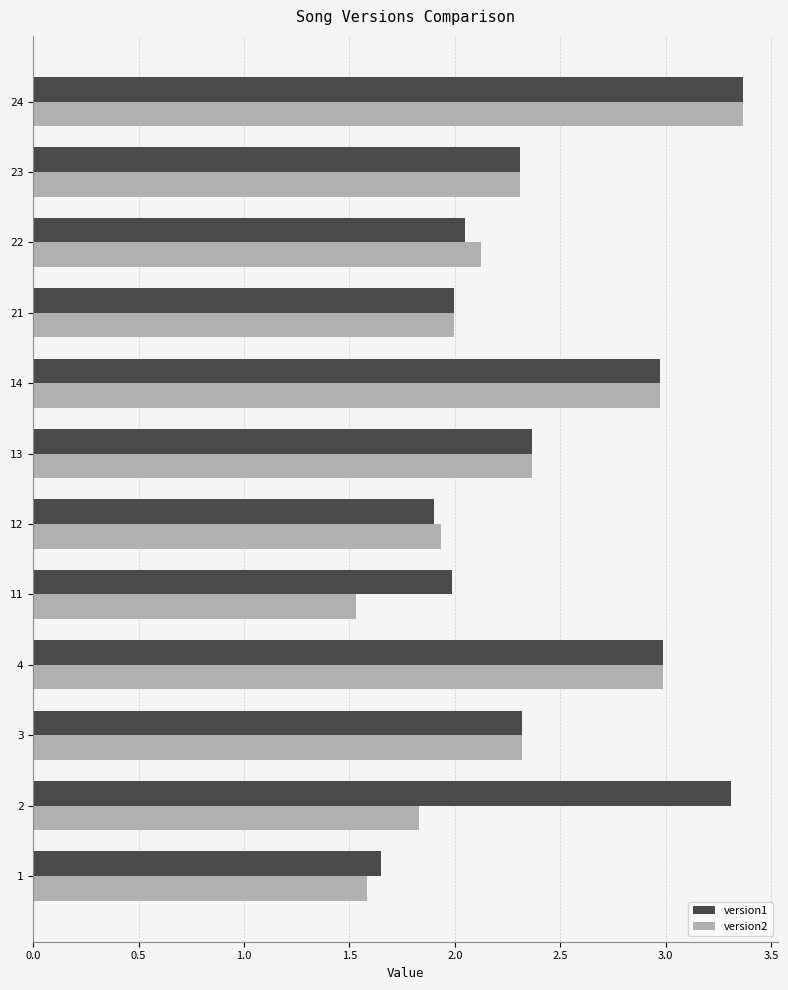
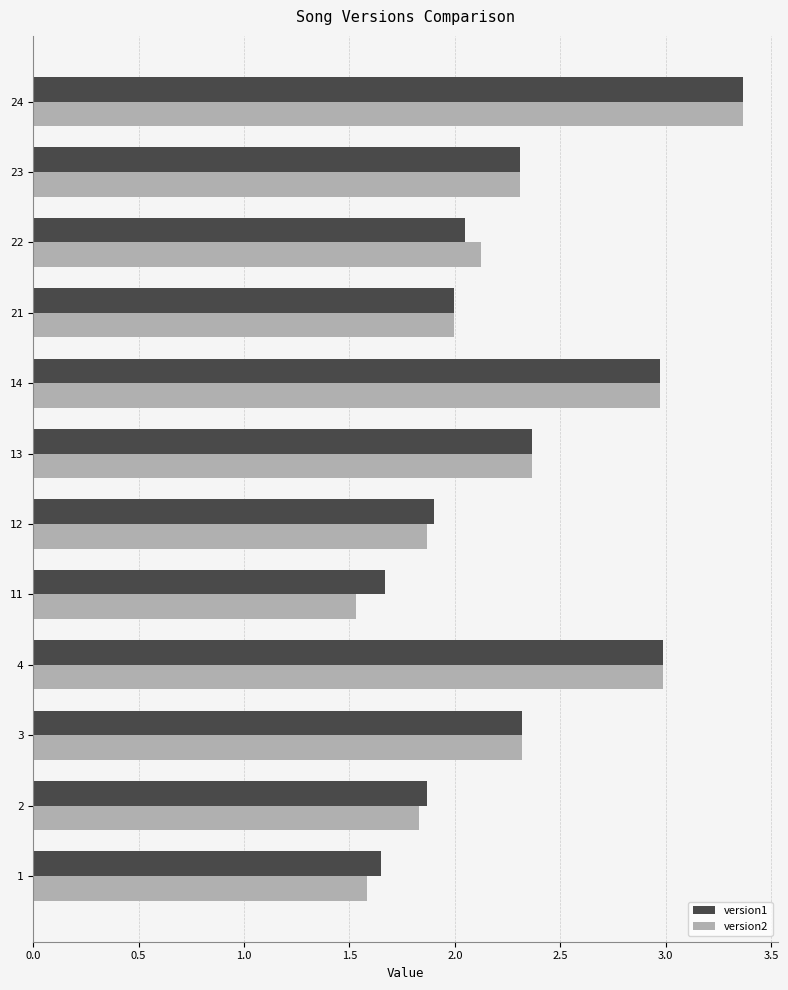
version2, 12: 1.93 -> 1.87
version1, 11: 1.98 -> 1.67
version1, 2: 3.31 -> 1.87
